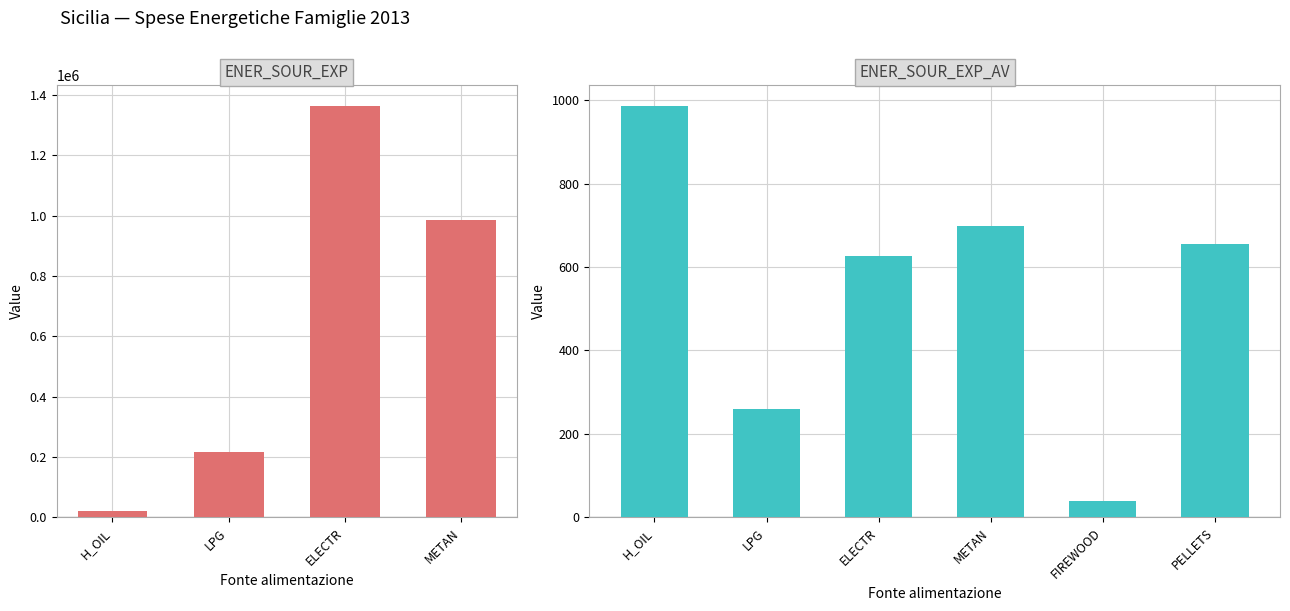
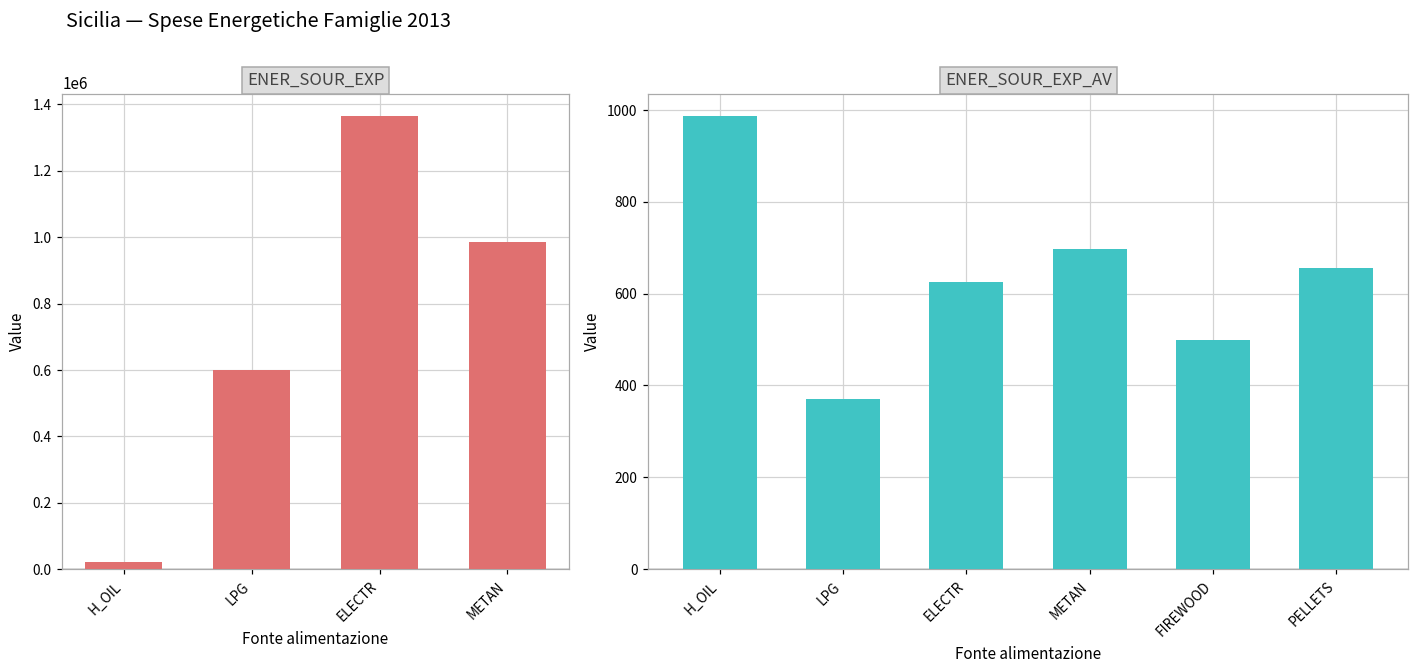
ENER_SOUR_EXP, LPG: 220000 -> 600000
ENER_SOUR_EXP_AV, LPG: 260 -> 370
ENER_SOUR_EXP_AV, FIREWOOD: 40 -> 500
